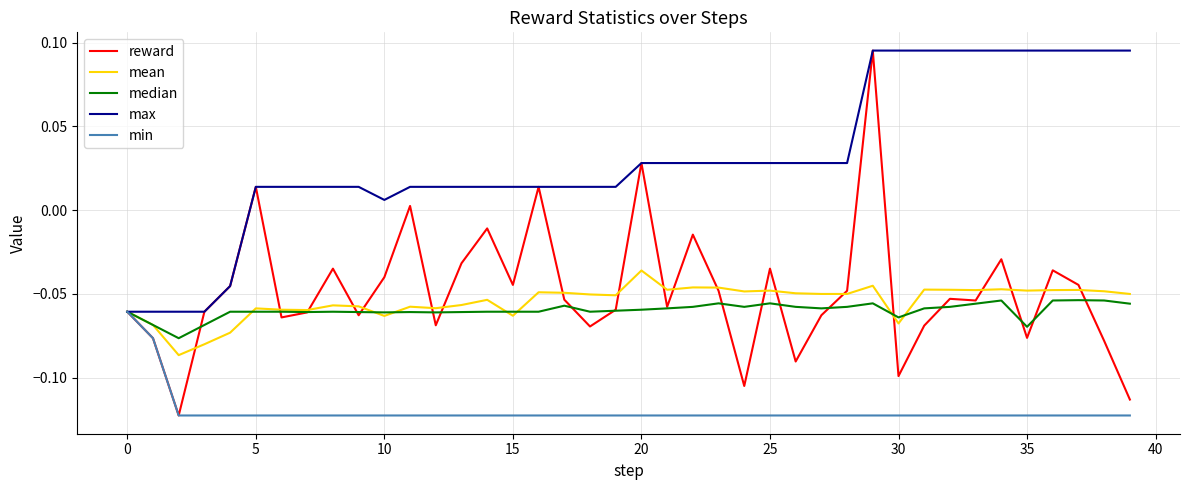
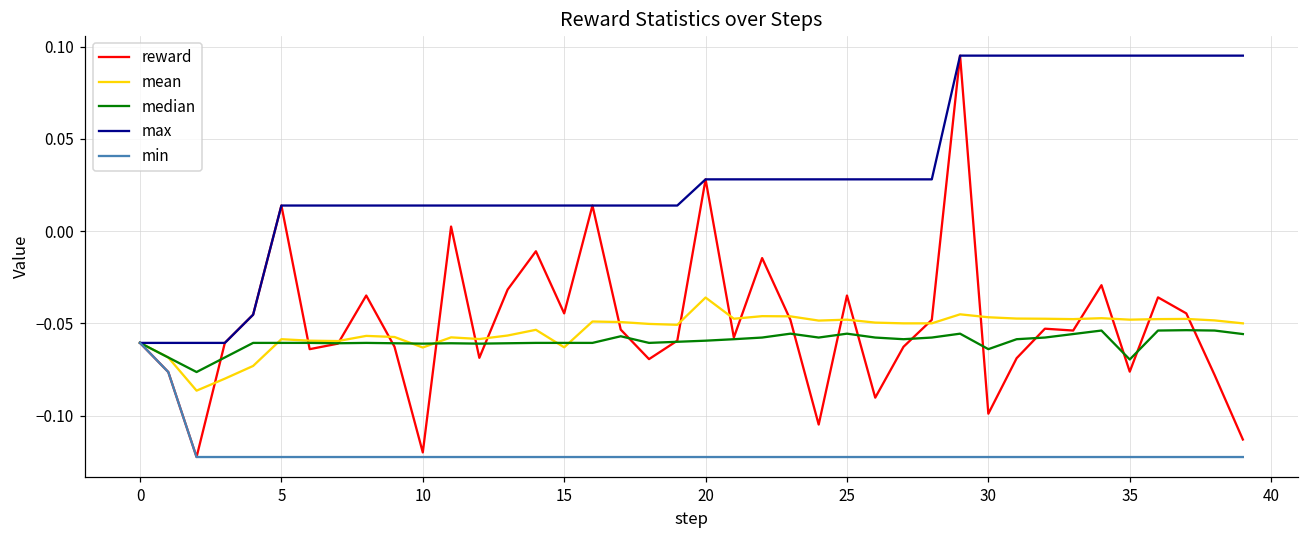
reward, 10: -0.04 -> -0.12
max, 10: 0.006 -> 0.014
mean, 30: -0.068 -> -0.047
